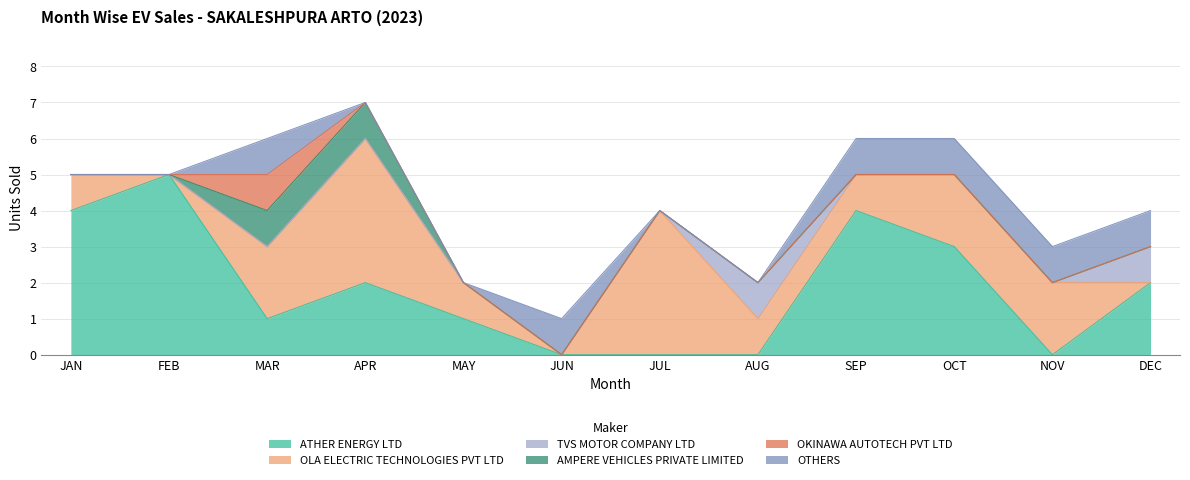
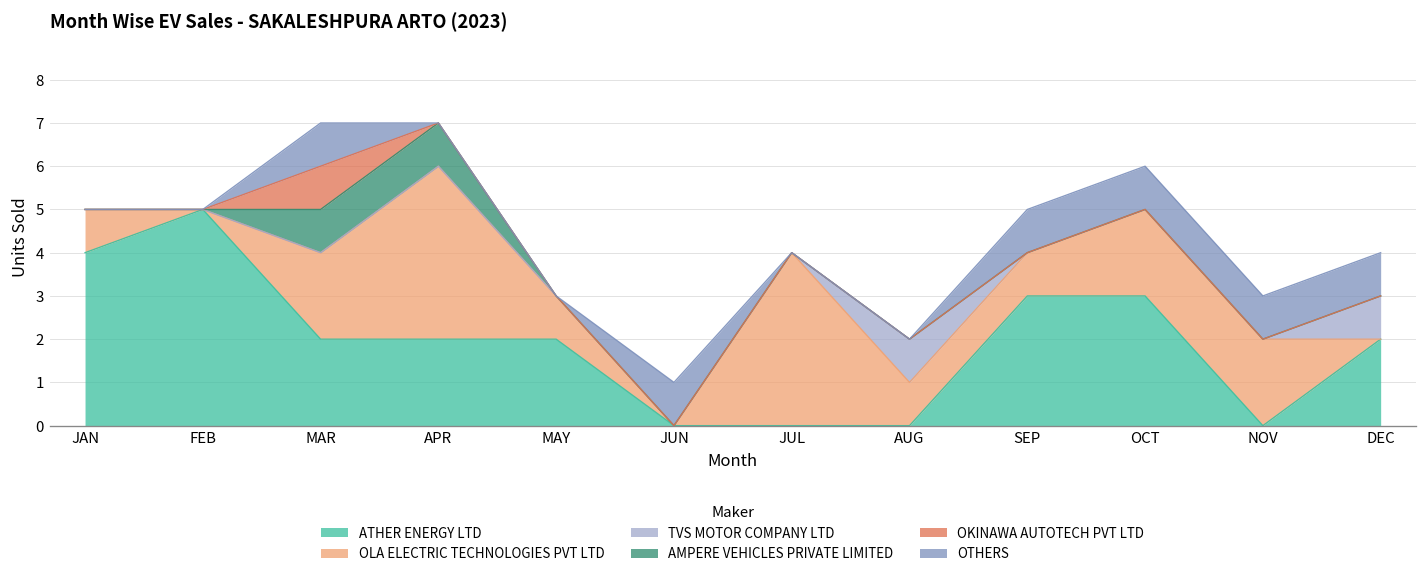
ATHER ENERGY LTD, MAR: 1 -> 2
ATHER ENERGY LTD, MAY: 1 -> 2
ATHER ENERGY LTD, SEP: 4 -> 3
